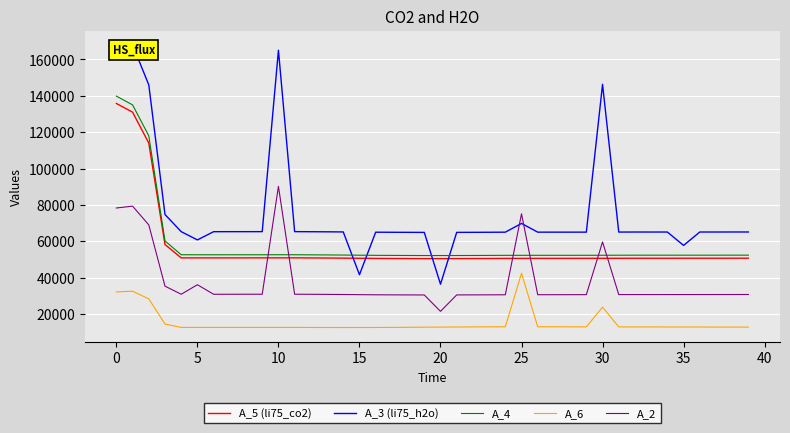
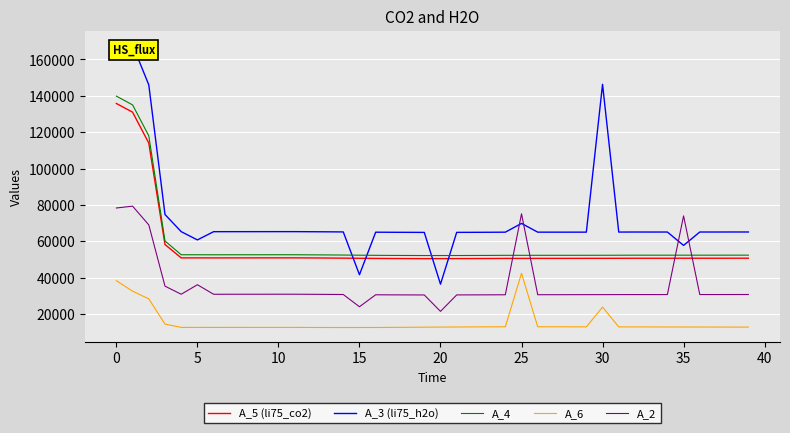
A_6, 0: 32000 -> 38000
A_3 (li75_h2o), 10: 165000 -> 65000
A_2, 10: 90000 -> 31000
A_2, 15: 31000 -> 24000
A_2, 30: 60000 -> 31000
A_2, 35: 31000 -> 74000
